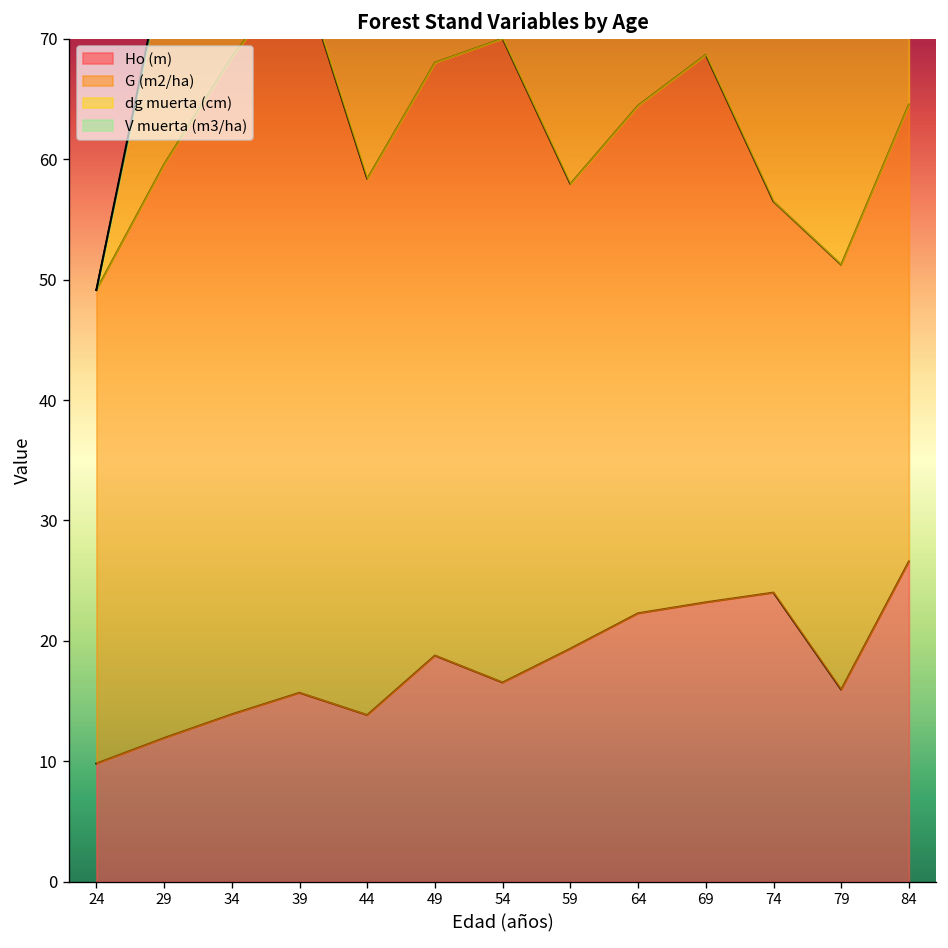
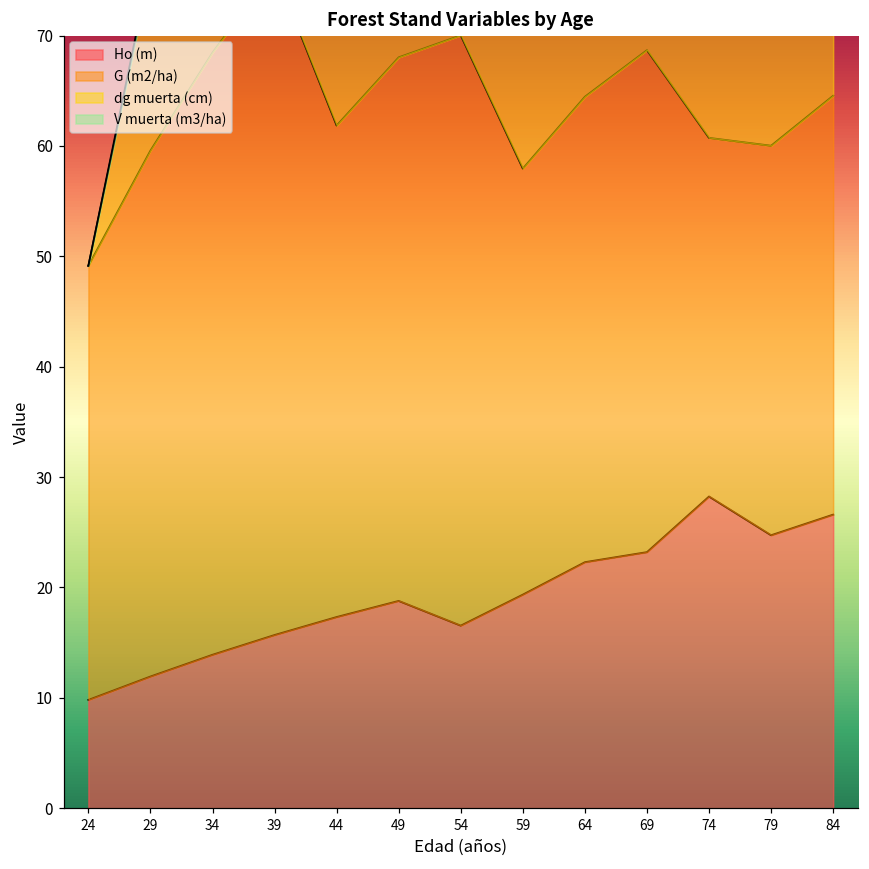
Ho (m), 44: 13.8 -> 17.3
Ho (m), 74: 24.0 -> 28.2
Ho (m), 79: 16.0 -> 24.7
